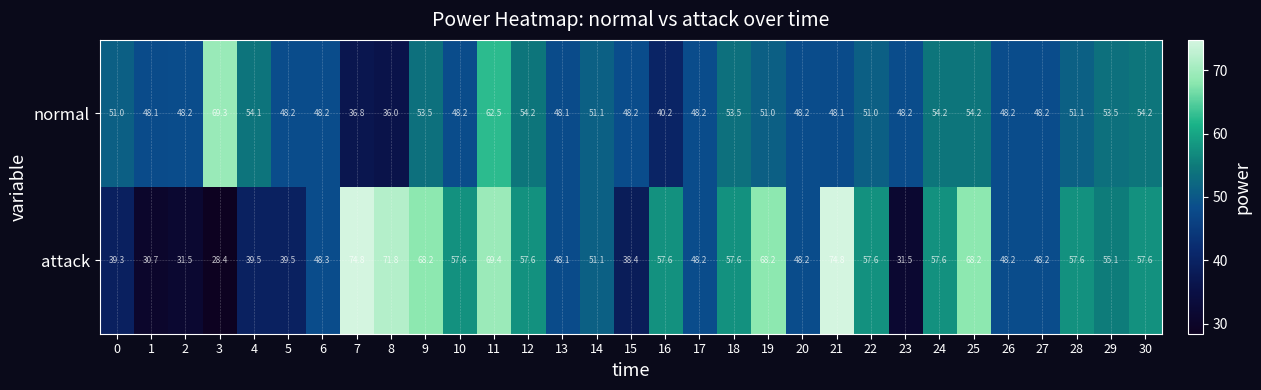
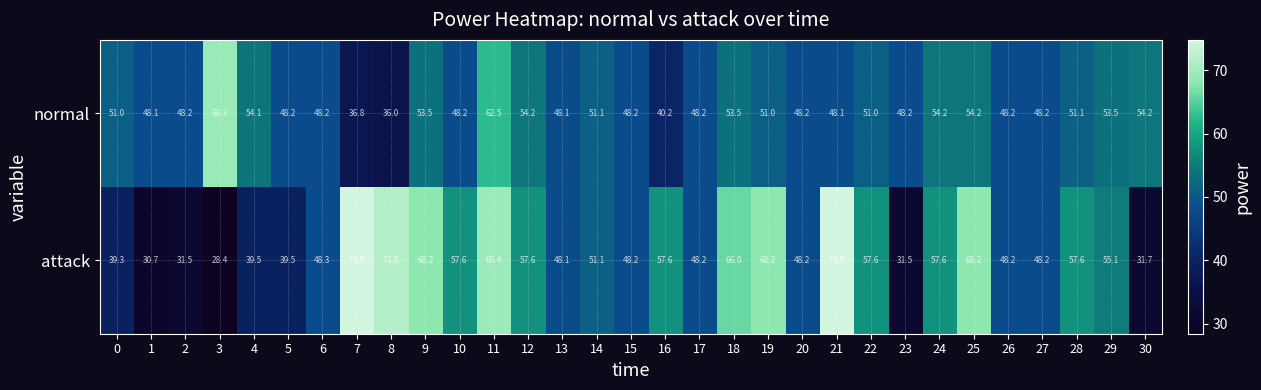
attack, 15: 38.4 -> 48.2
attack, 18: 57.6 -> 66.0
attack, 30: 57.6 -> 31.7
